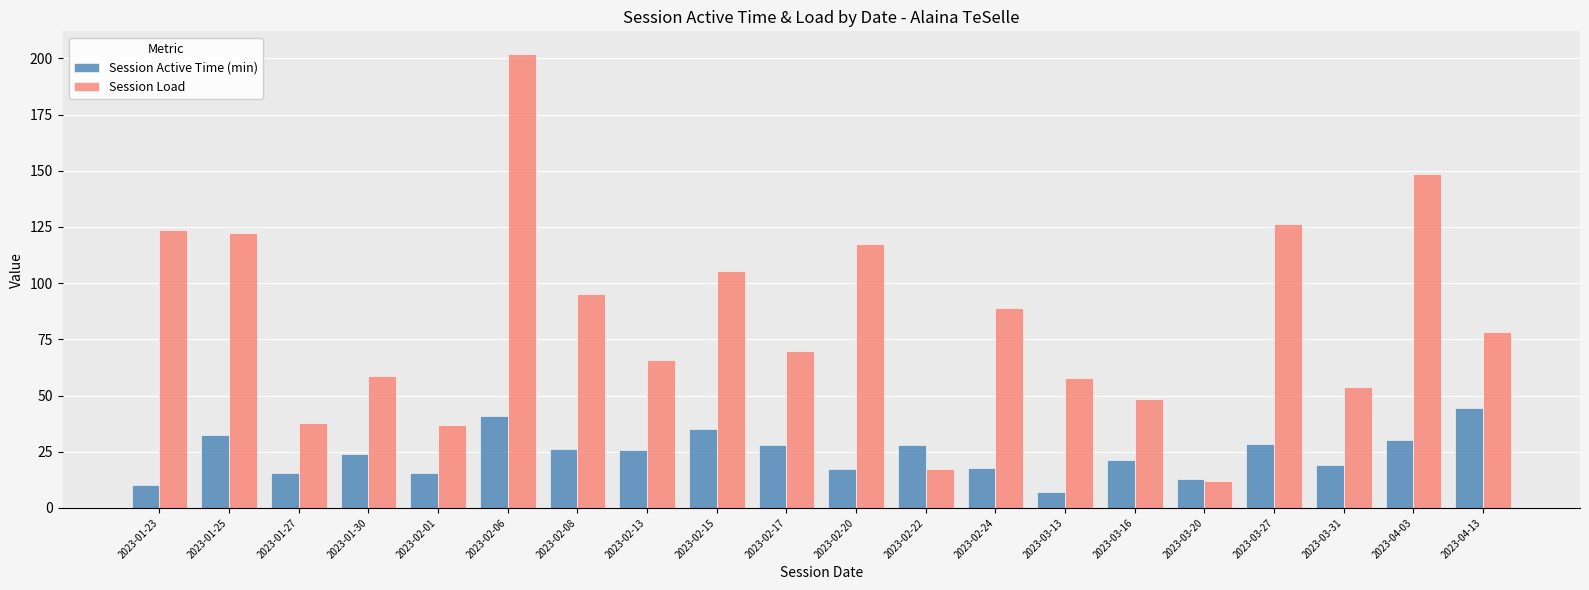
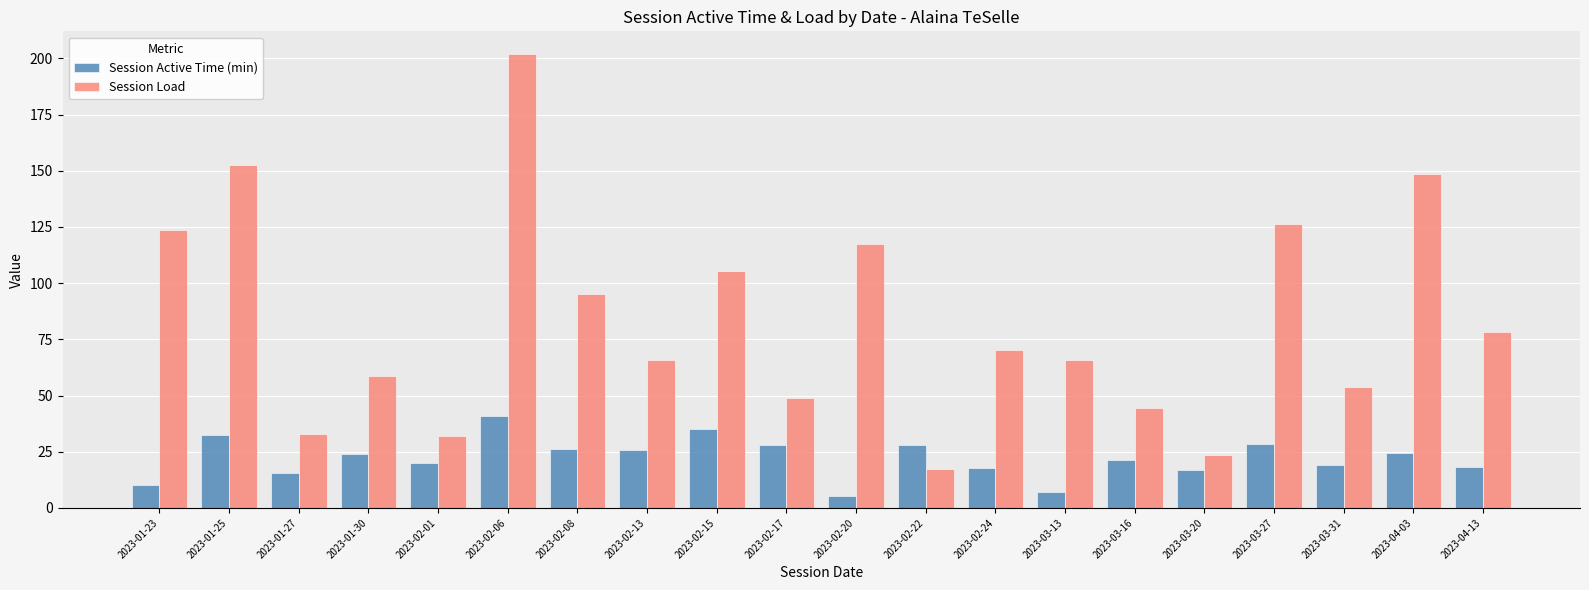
Session Load, 2023-01-25: 122 -> 153
Session Load, 2023-01-27: 38 -> 33
Session Active Time (min), 2023-02-01: 16 -> 20
Session Load, 2023-02-01: 37 -> 32
Session Load, 2023-02-17: 70 -> 49
Session Active Time (min), 2023-02-20: 17 -> 5
Session Load, 2023-02-24: 89 -> 70
Session Load, 2023-03-13: 58 -> 66
Session Load, 2023-03-16: 49 -> 44
Session Active Time (min), 2023-03-20: 13 -> 17
Session Load, 2023-03-20: 12 -> 24
Session Active Time (min), 2023-04-03: 30 -> 24
Session Active Time (min), 2023-04-13: 44 -> 18
